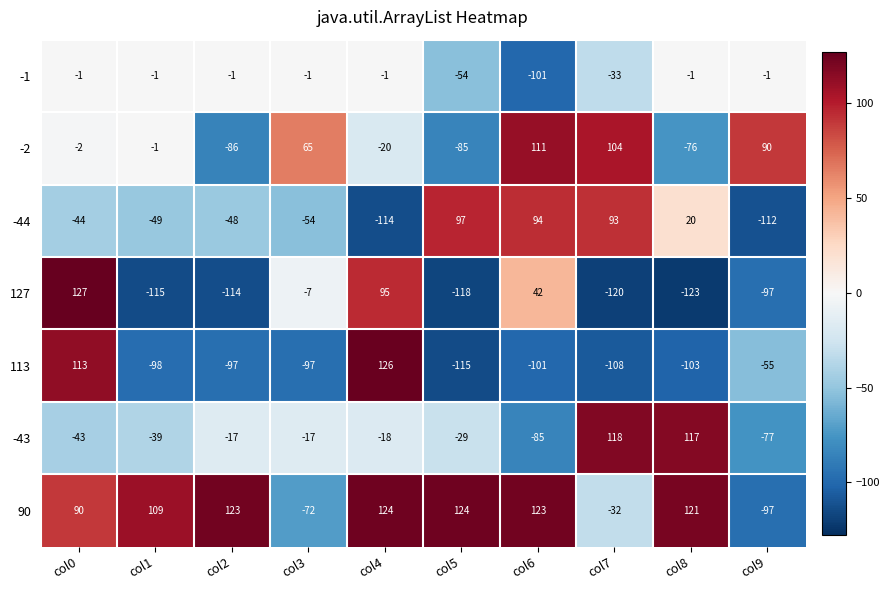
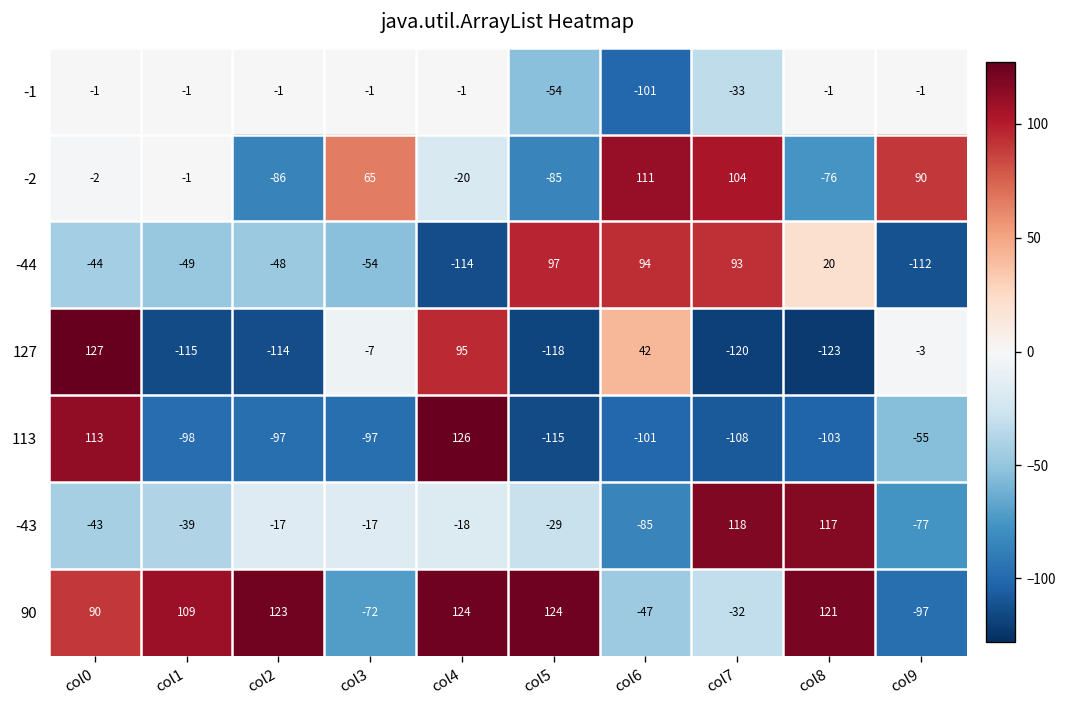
127, col9: -97 -> -3
90, col6: 123 -> -47
